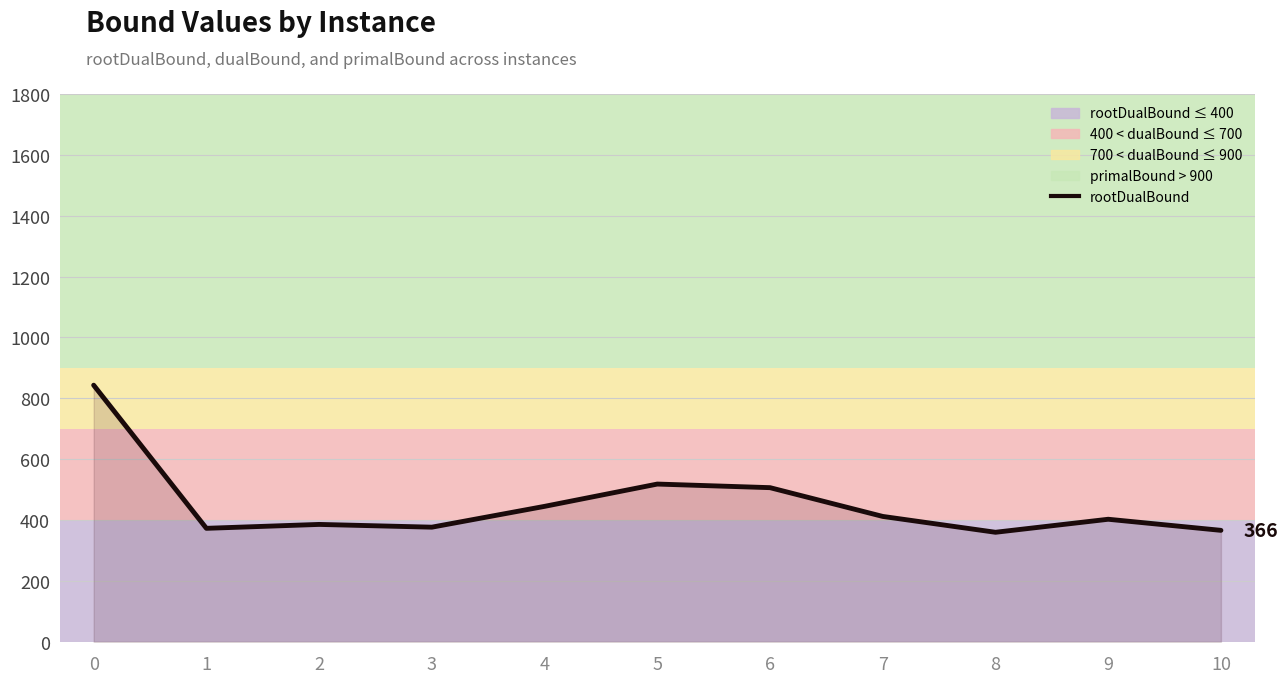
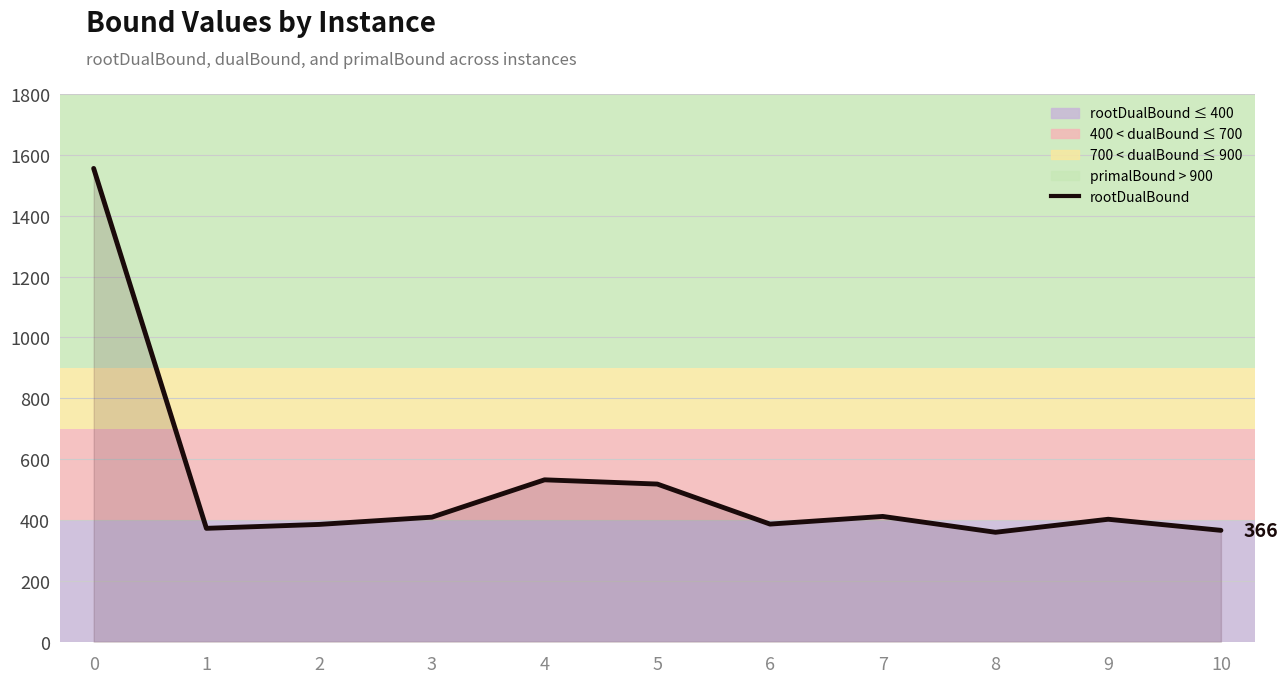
rootDualBound, 0: 840 -> 1560
rootDualBound, 3: 380 -> 410
rootDualBound, 4: 450 -> 530
rootDualBound, 6: 510 -> 390
